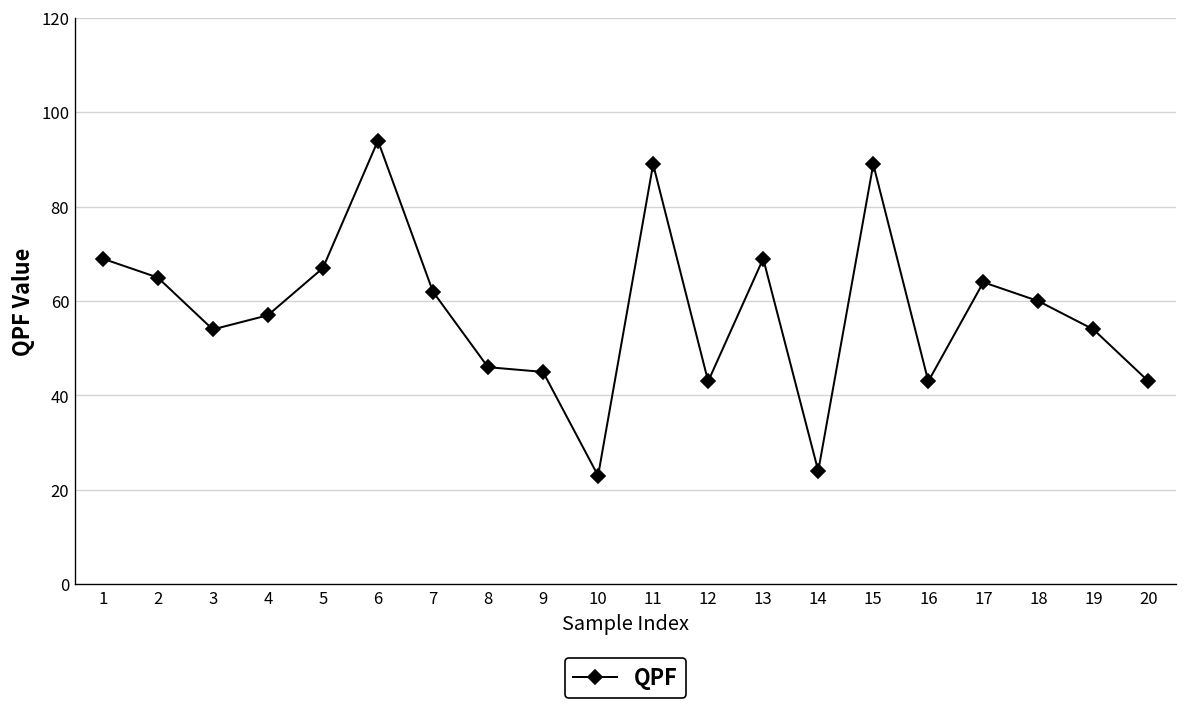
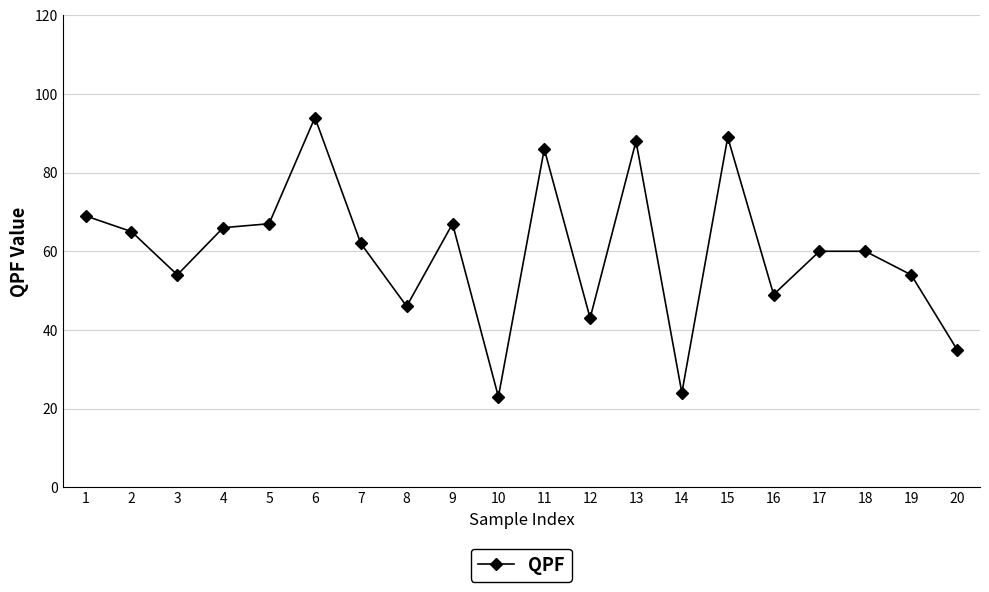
4: 57 -> 66
9: 45 -> 67
11: 89 -> 86
13: 69 -> 88
16: 43 -> 49
17: 64 -> 60
20: 43 -> 35
